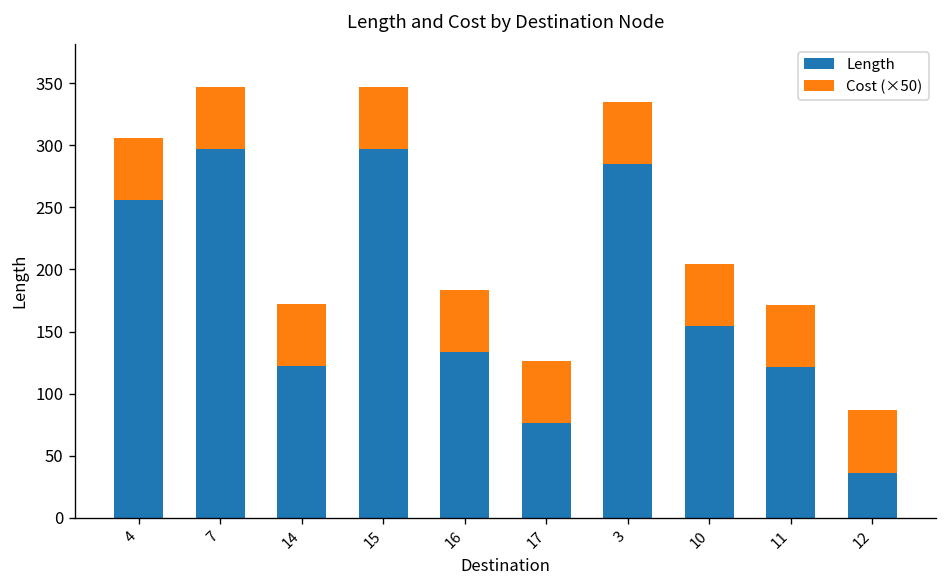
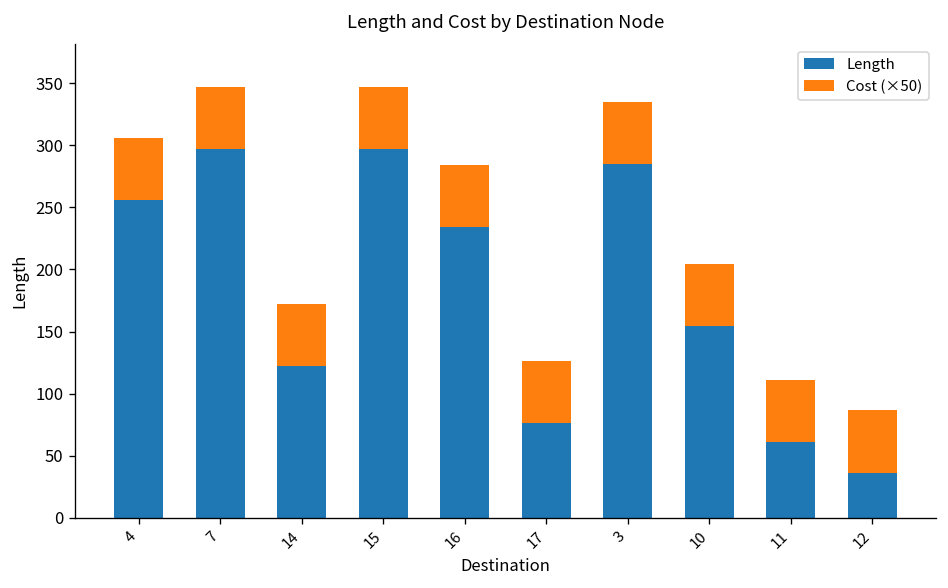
Length, 16: 133 -> 234
Length, 11: 121 -> 61
